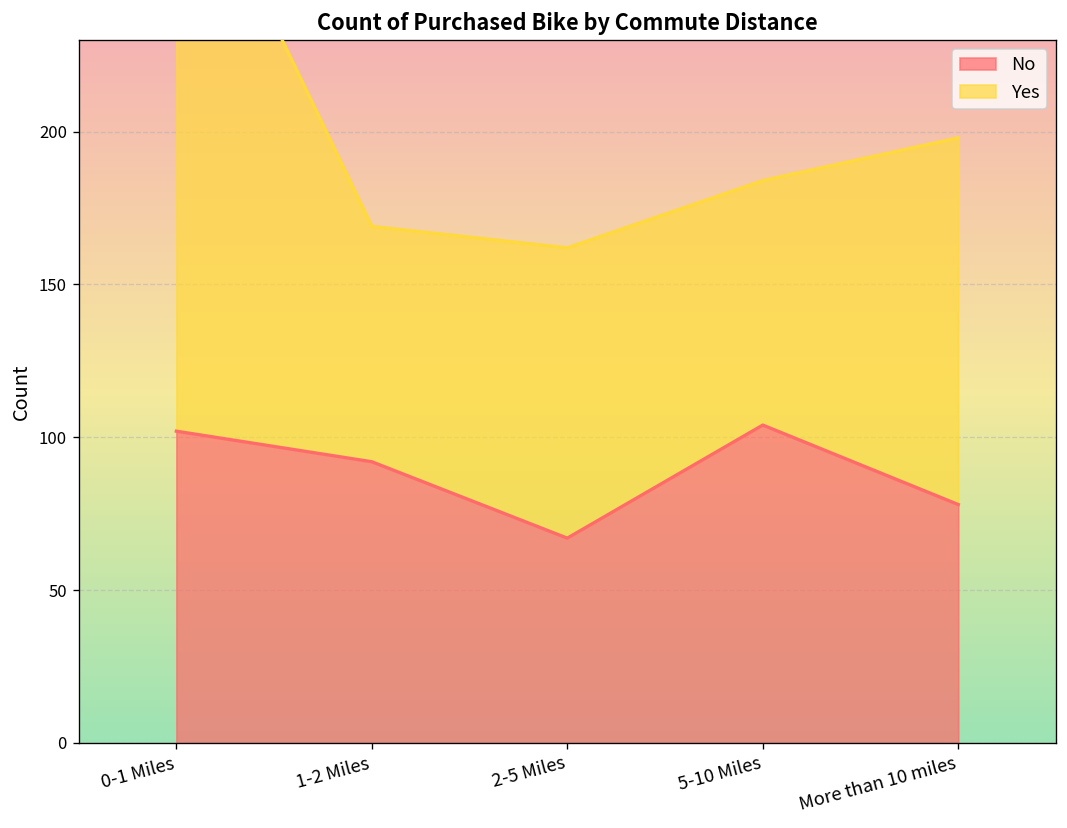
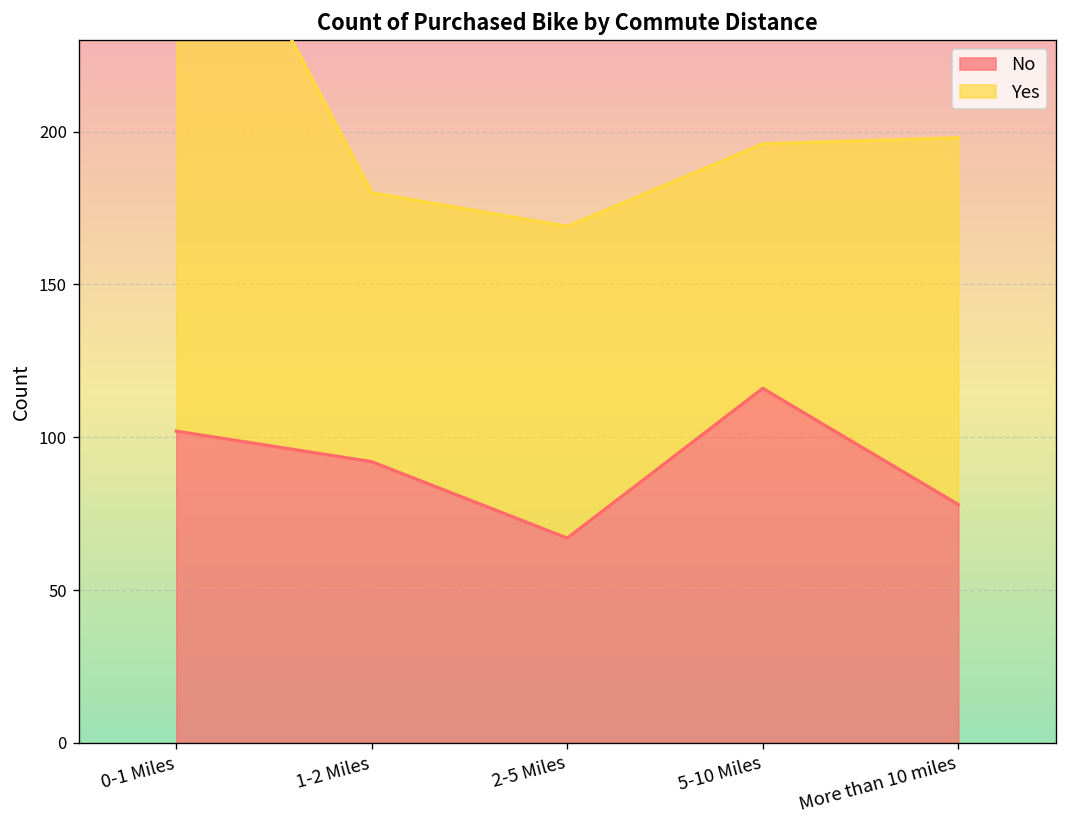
Yes, 1-2 Miles: 77 -> 88
Yes, 2-5 Miles: 95 -> 102
No, 5-10 Miles: 104 -> 116
